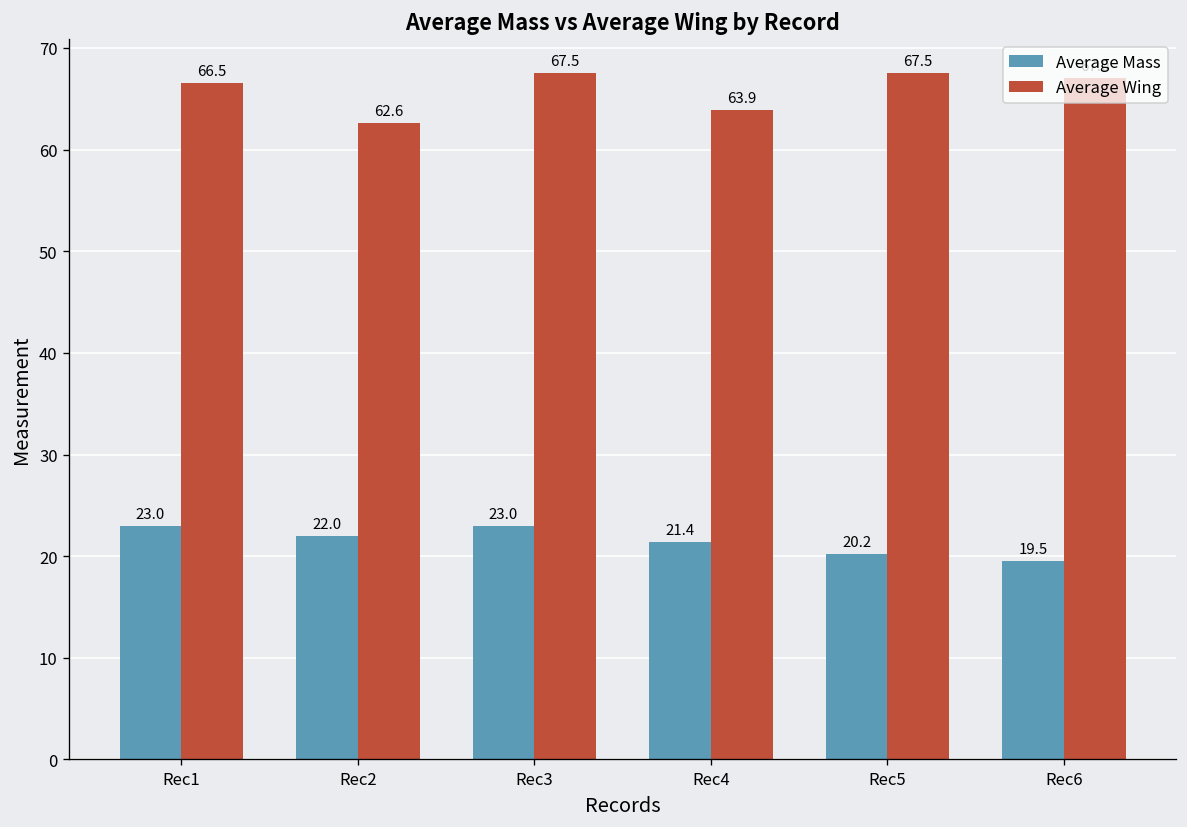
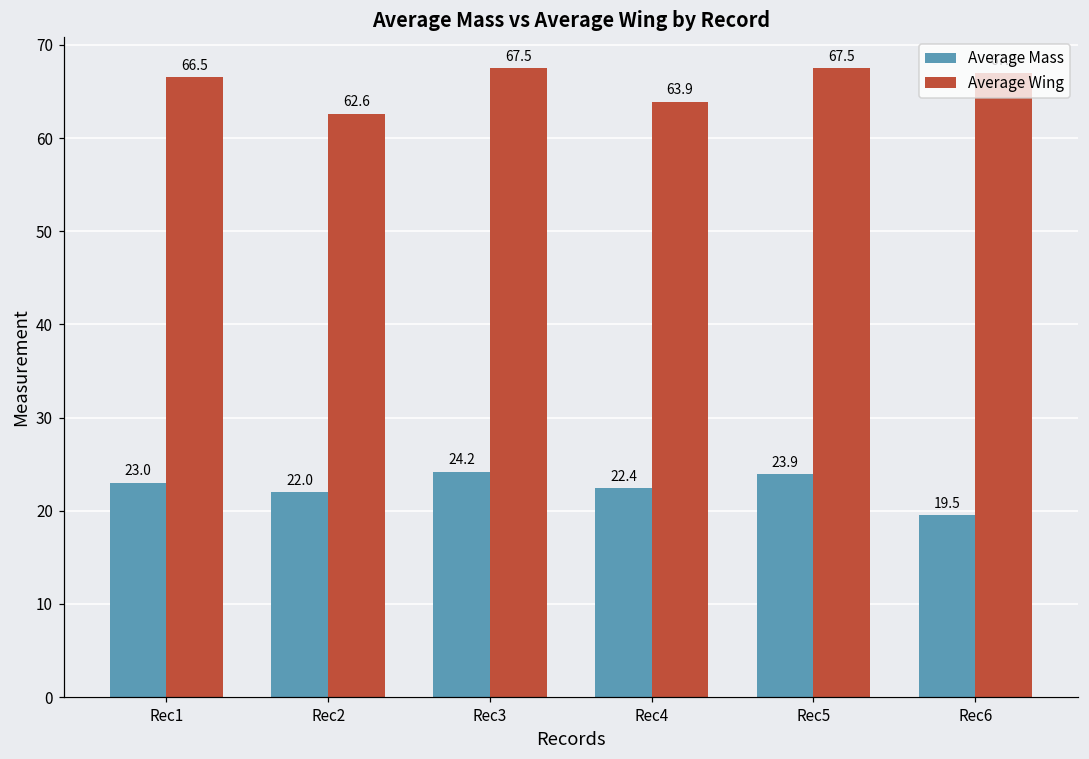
Average Mass, Rec3: 23.0 -> 24.2
Average Mass, Rec4: 21.4 -> 22.4
Average Mass, Rec5: 20.2 -> 23.9
